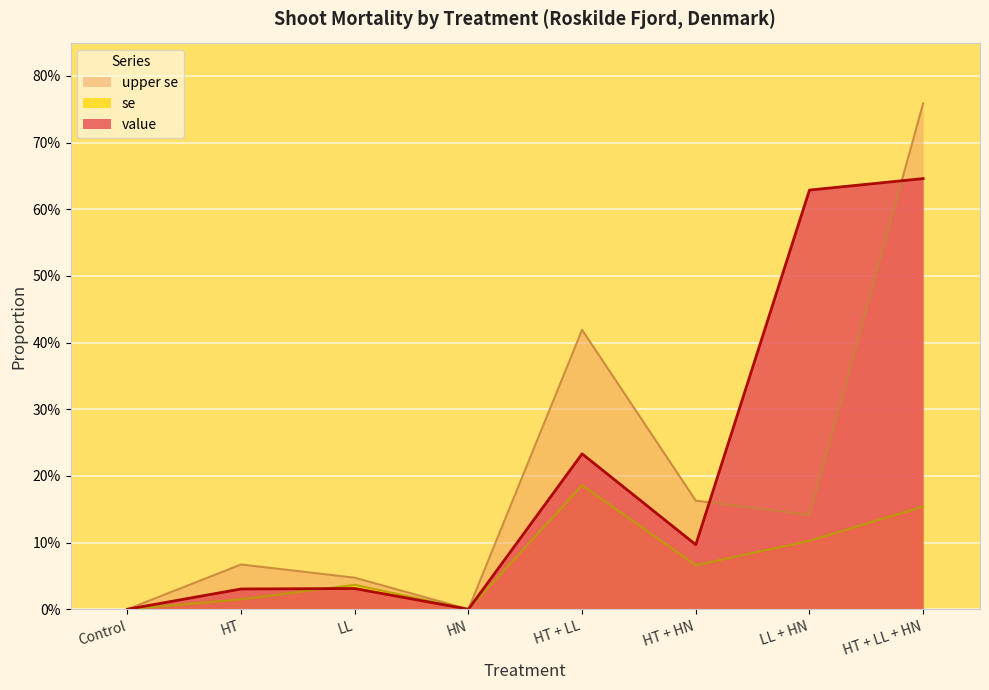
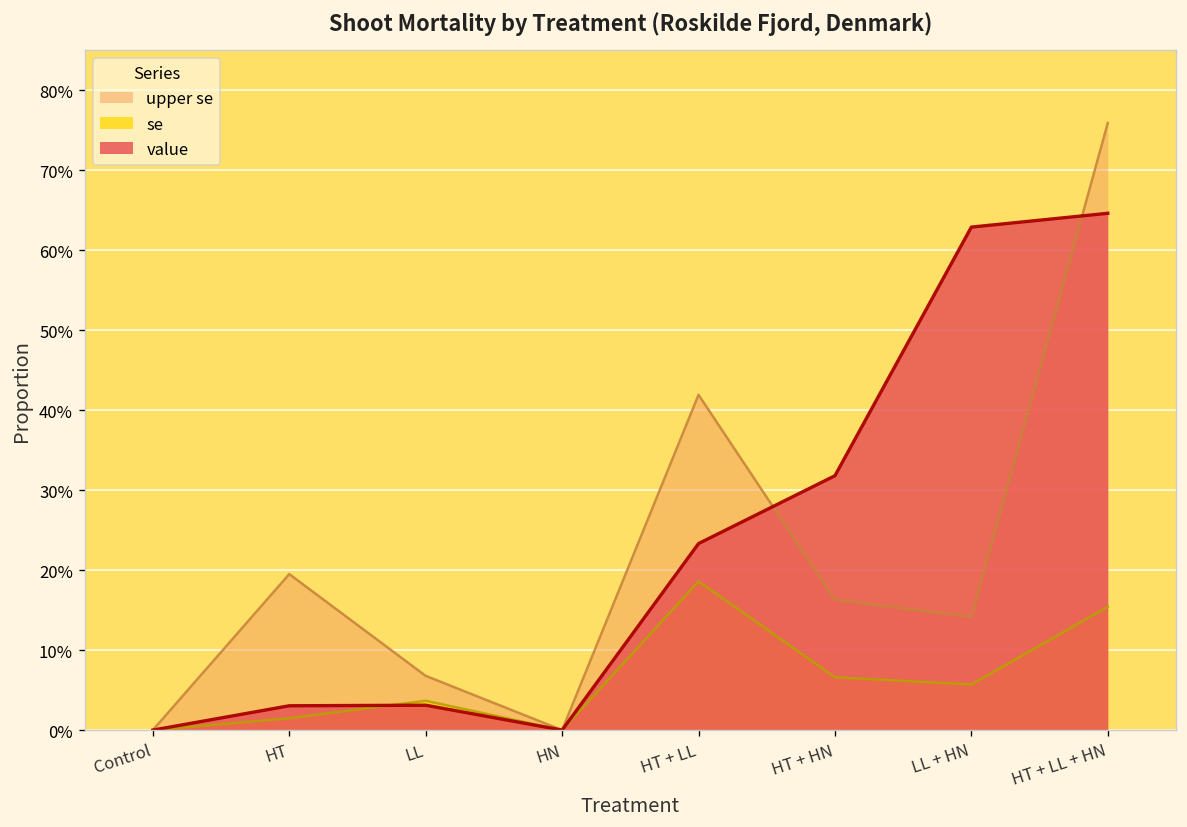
upper se, HT: 7% -> 19%
upper se, LL: 5% -> 7%
value, HT + HN: 10% -> 32%
se, LL + HN: 10% -> 6%
